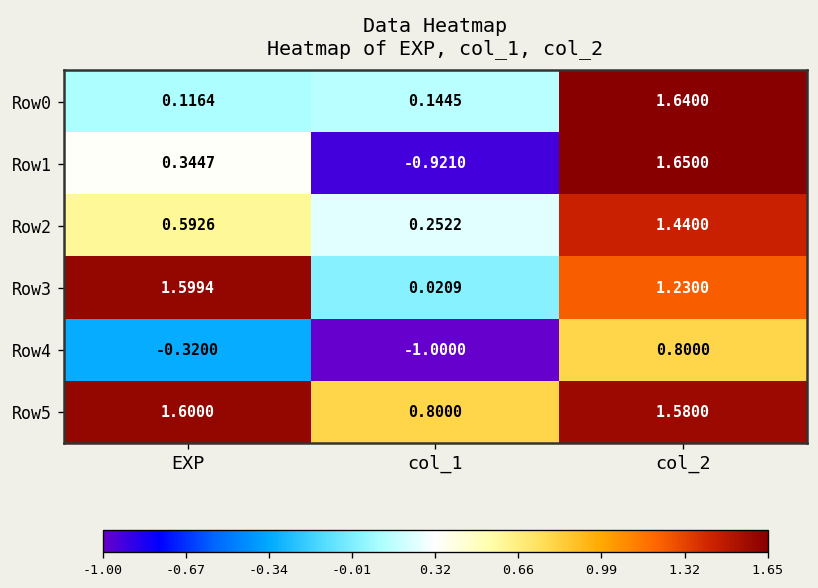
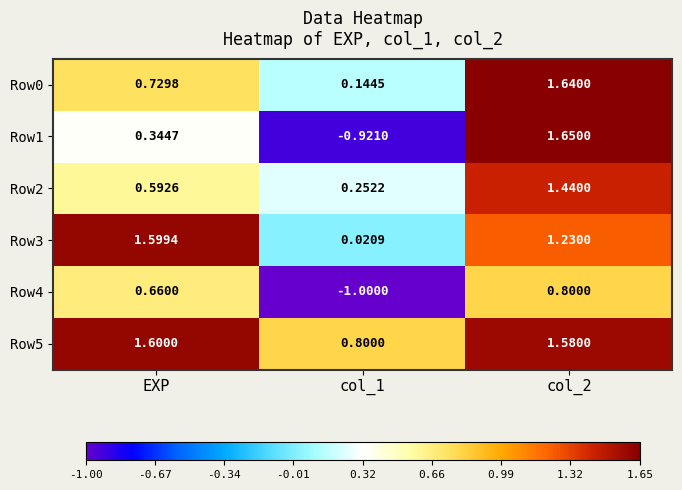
Row0, EXP: 0.1164 -> 0.7298
Row4, EXP: -0.3200 -> 0.6600
